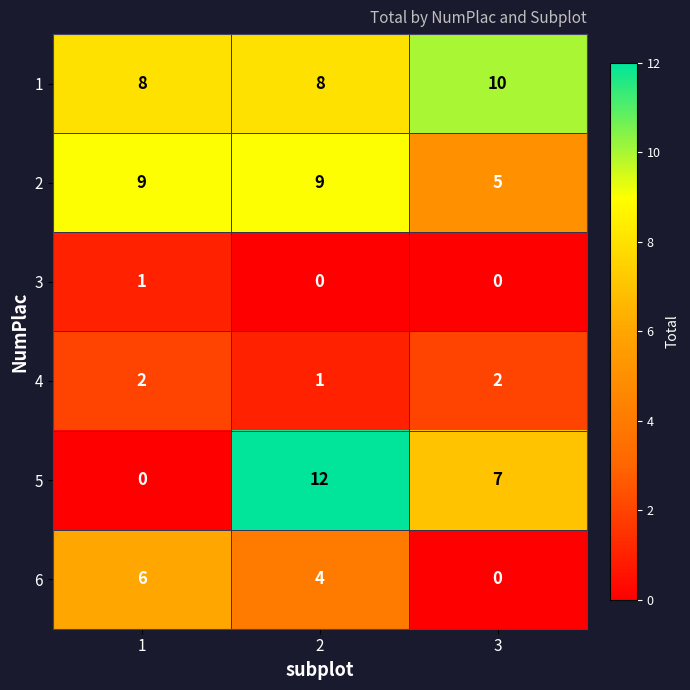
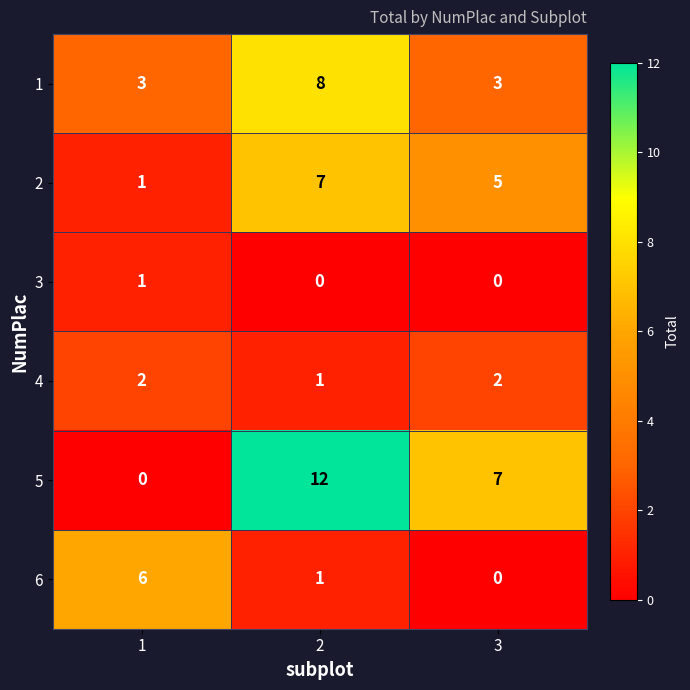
1, 1: 8 -> 3
1, 3: 10 -> 3
2, 1: 9 -> 1
2, 2: 9 -> 7
6, 2: 4 -> 1
